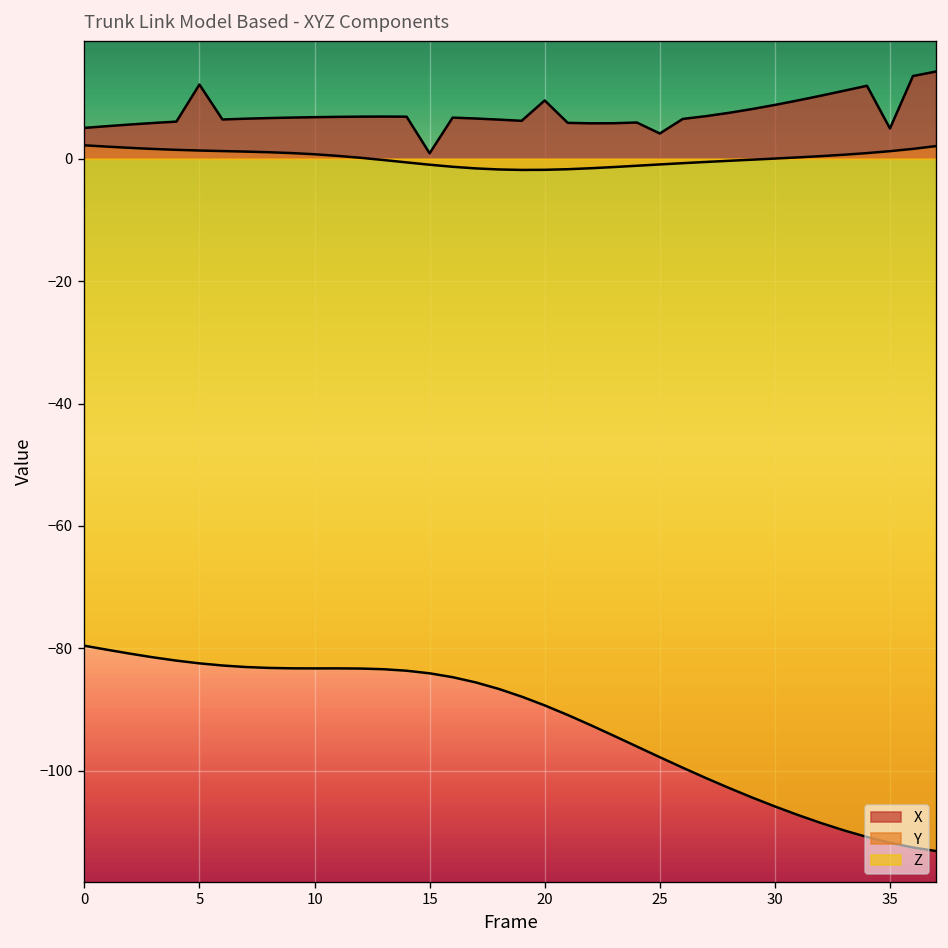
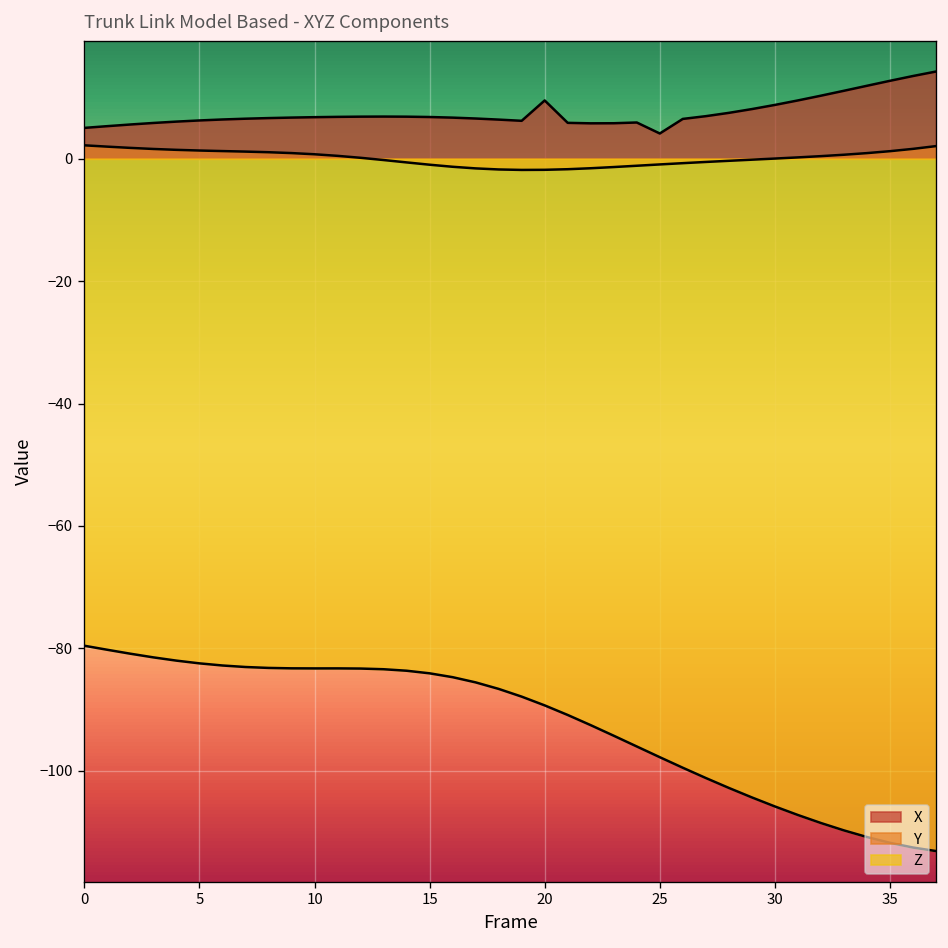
X, 5: 12 -> 6
X, 15: 1 -> 7
X, 35: 5 -> 13
